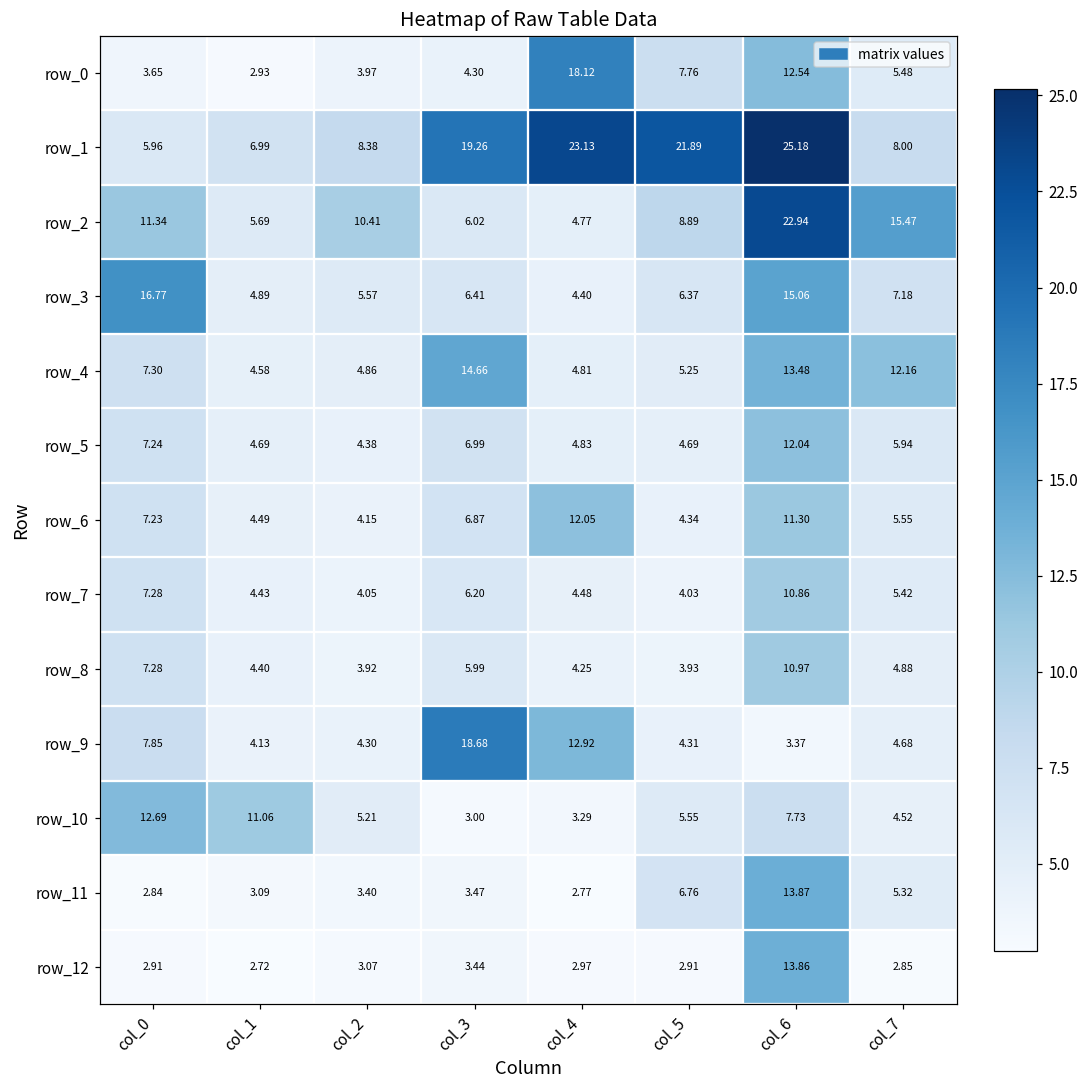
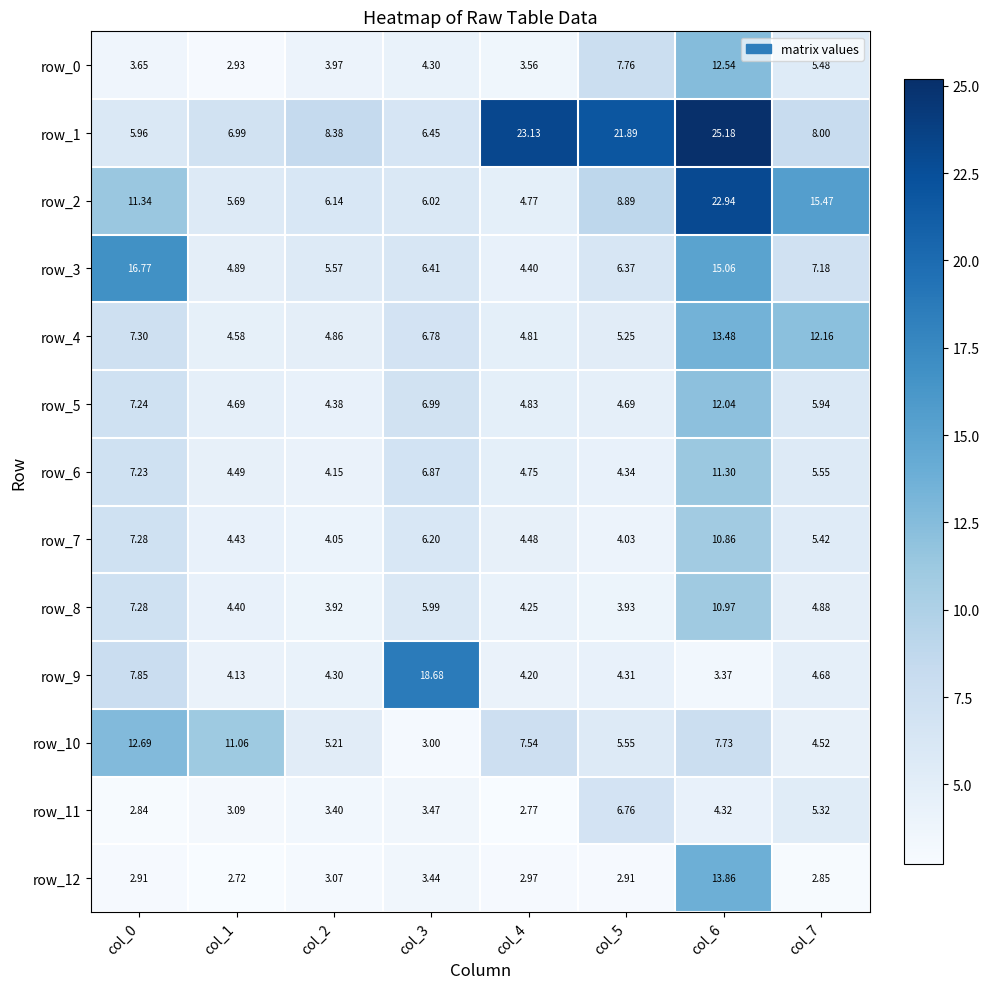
row_0, col_4: 18.12 -> 3.56
row_1, col_3: 19.26 -> 6.45
row_2, col_2: 10.41 -> 6.14
row_4, col_3: 14.66 -> 6.78
row_6, col_4: 12.05 -> 4.75
row_9, col_4: 12.92 -> 4.20
row_10, col_4: 3.29 -> 7.54
row_11, col_6: 13.87 -> 4.32
